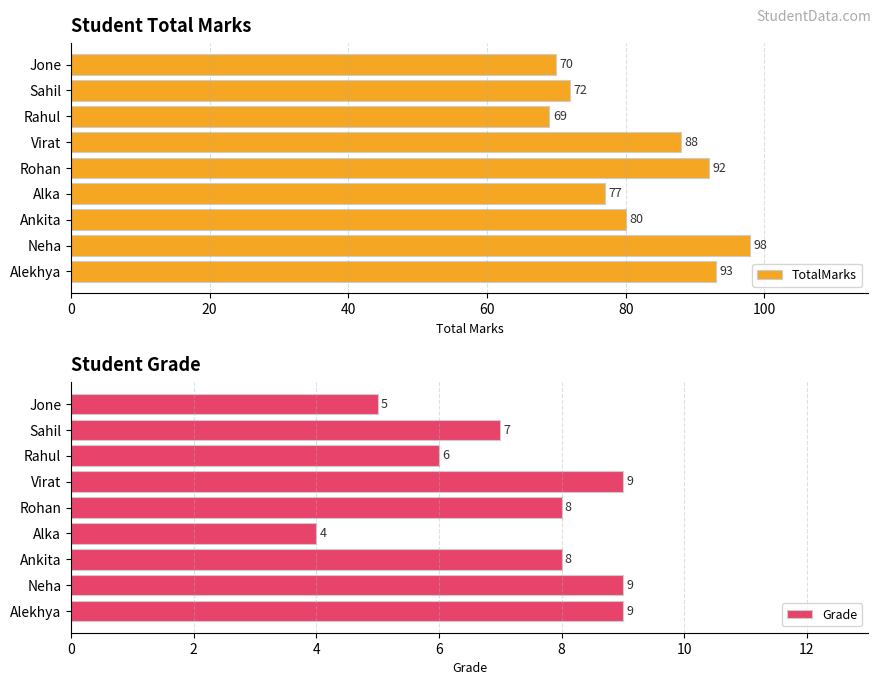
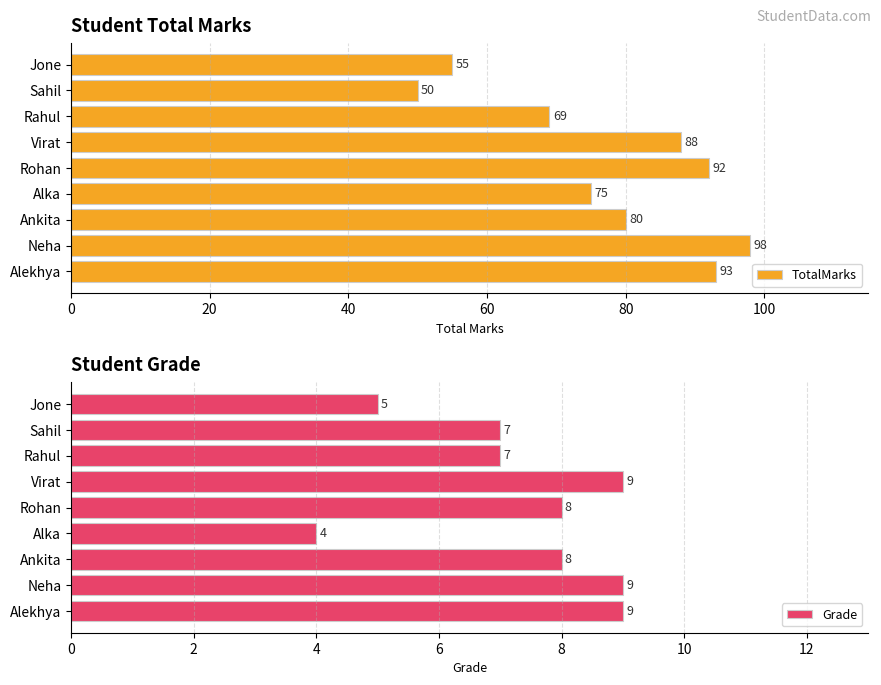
Student Total Marks, Jone: 70 -> 55
Student Total Marks, Sahil: 72 -> 50
Student Total Marks, Alka: 77 -> 75
Student Grade, Rahul: 6 -> 7
